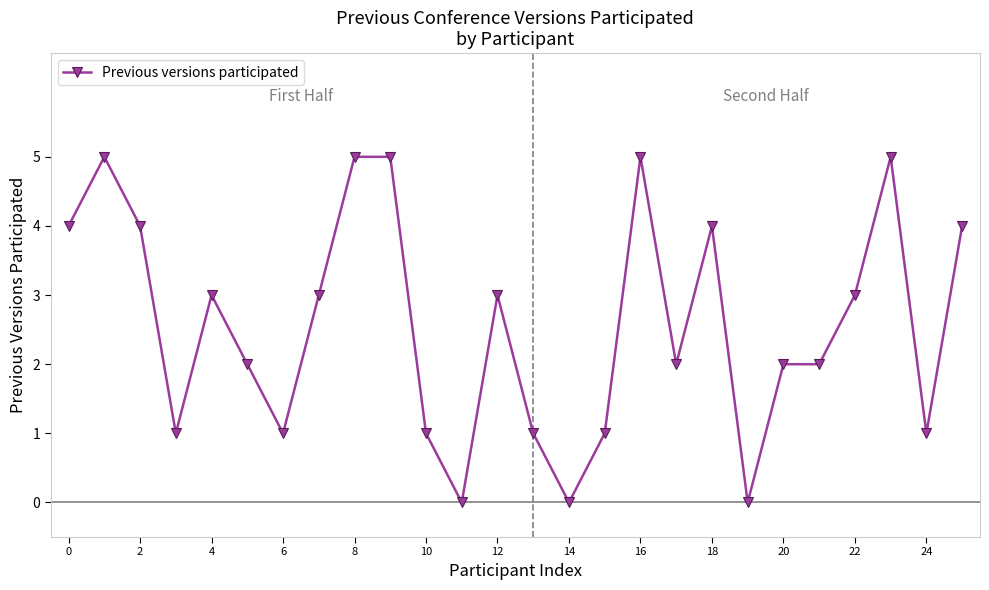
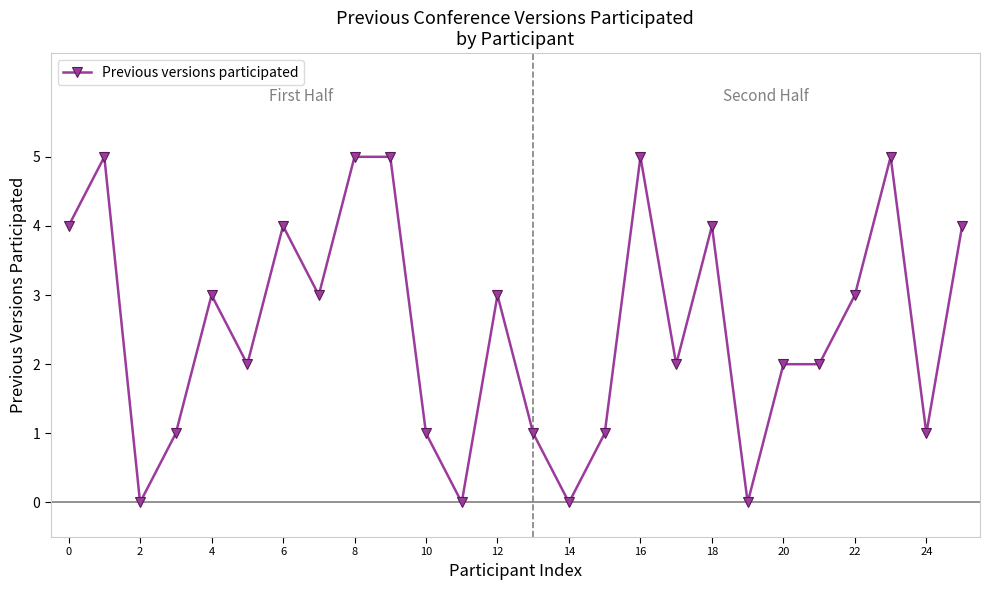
2: 4 -> 0
6: 1 -> 4
